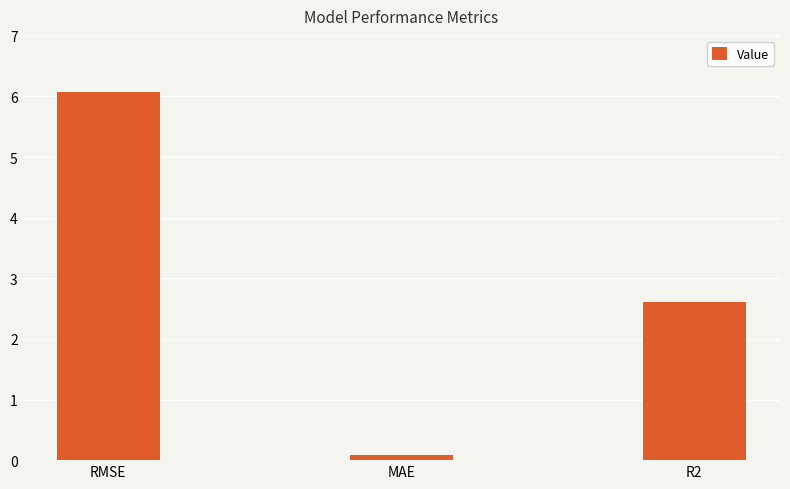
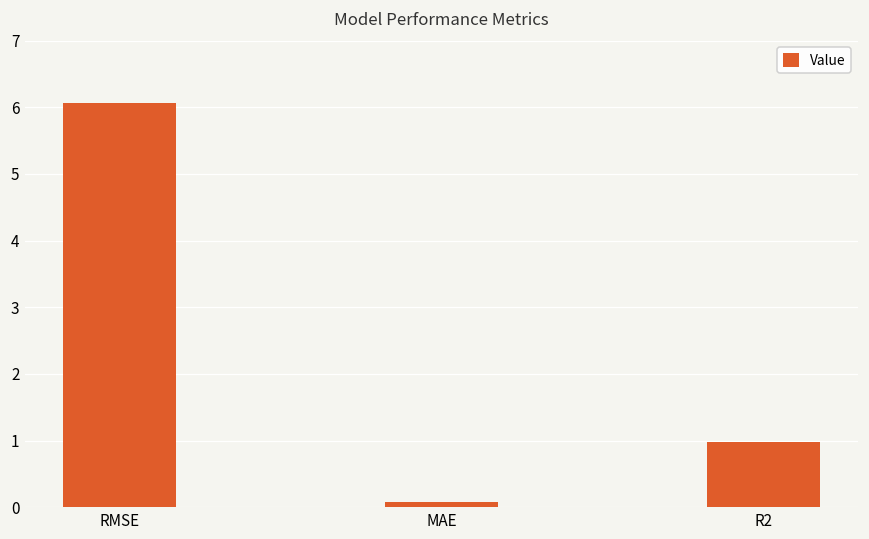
R2: 2.6 -> 1.0
